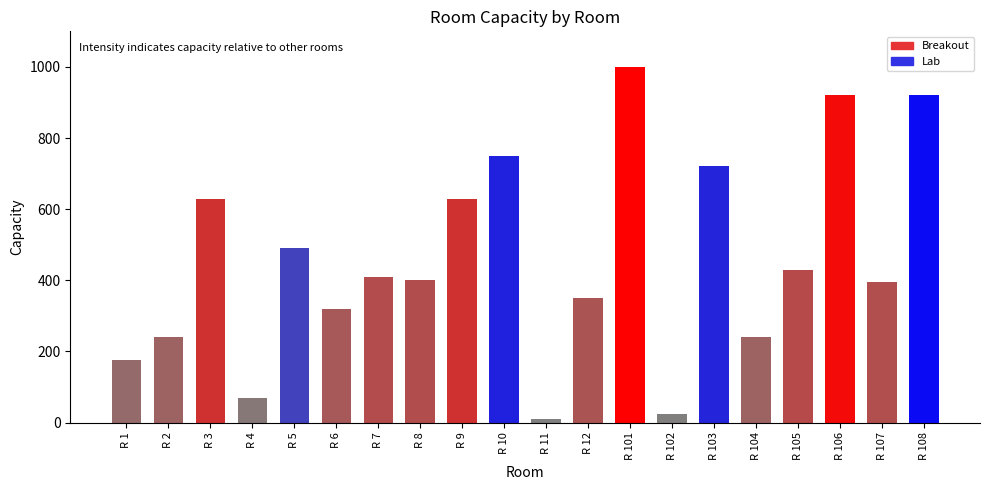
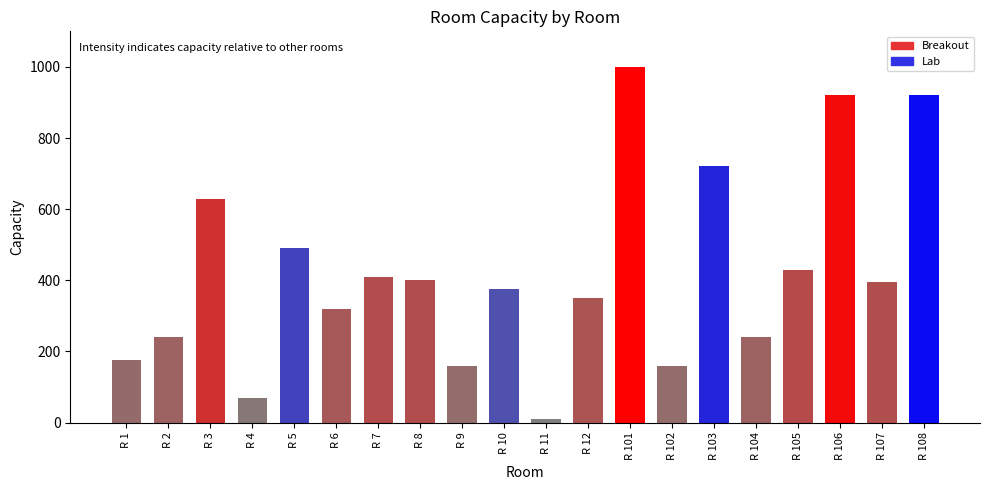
R 9: 630 -> 160
R 10: 750 -> 380
R 102: 20 -> 160
